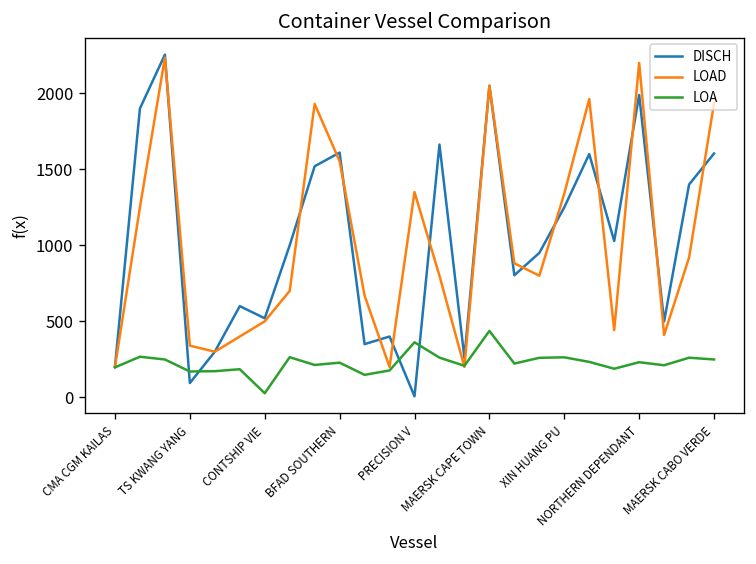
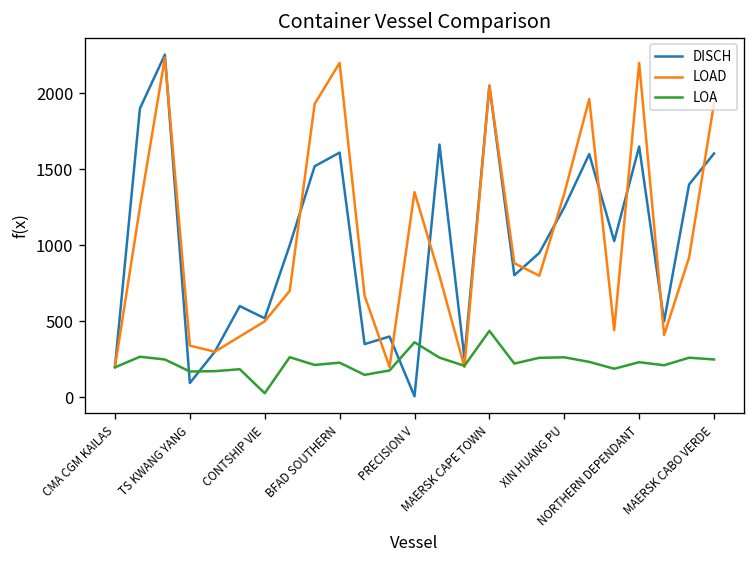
LOAD, BFAD SOUTHERN: 1550 -> 2200
DISCH, NORTHERN DEPENDANT: 1990 -> 1650
